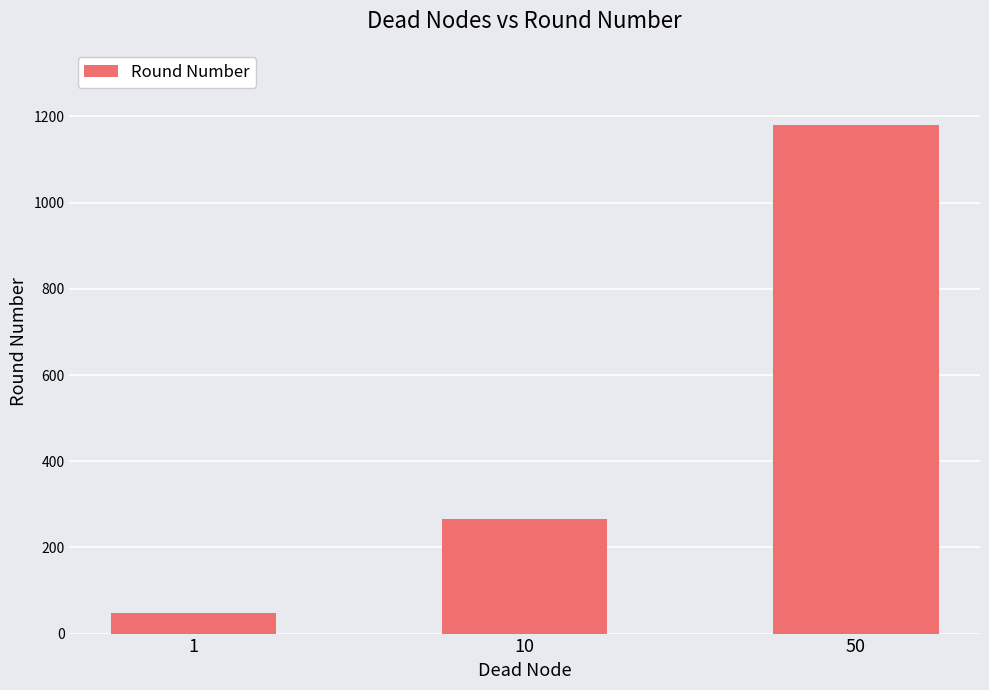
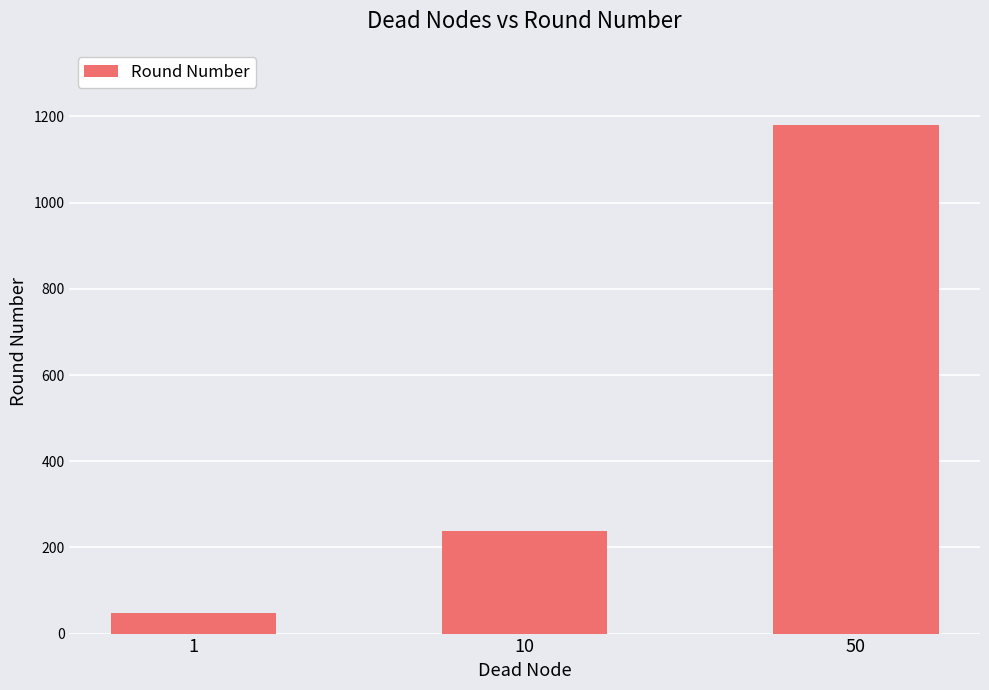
10: 270 -> 240
